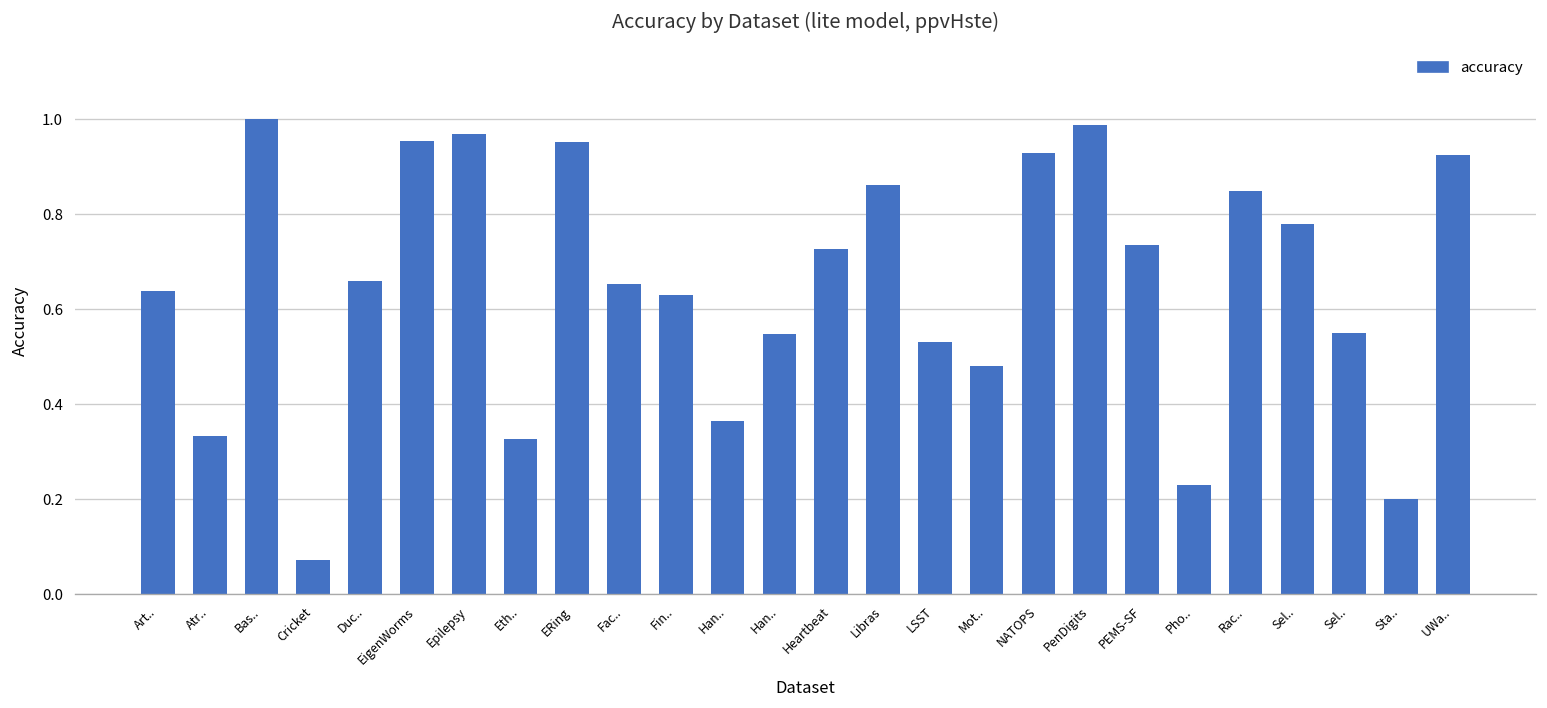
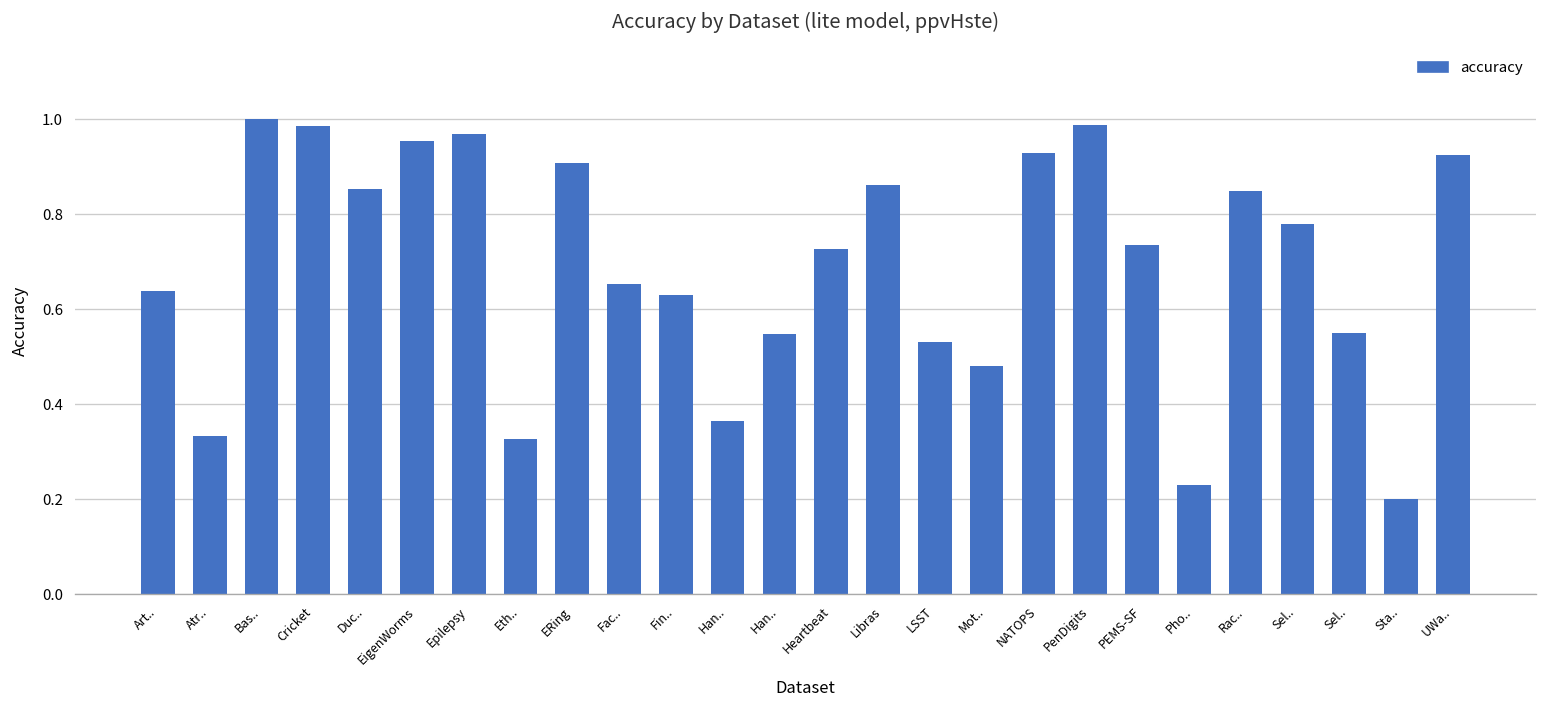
Cricket: 0.07 -> 0.99
Duc..: 0.66 -> 0.85
ERing: 0.95 -> 0.91
